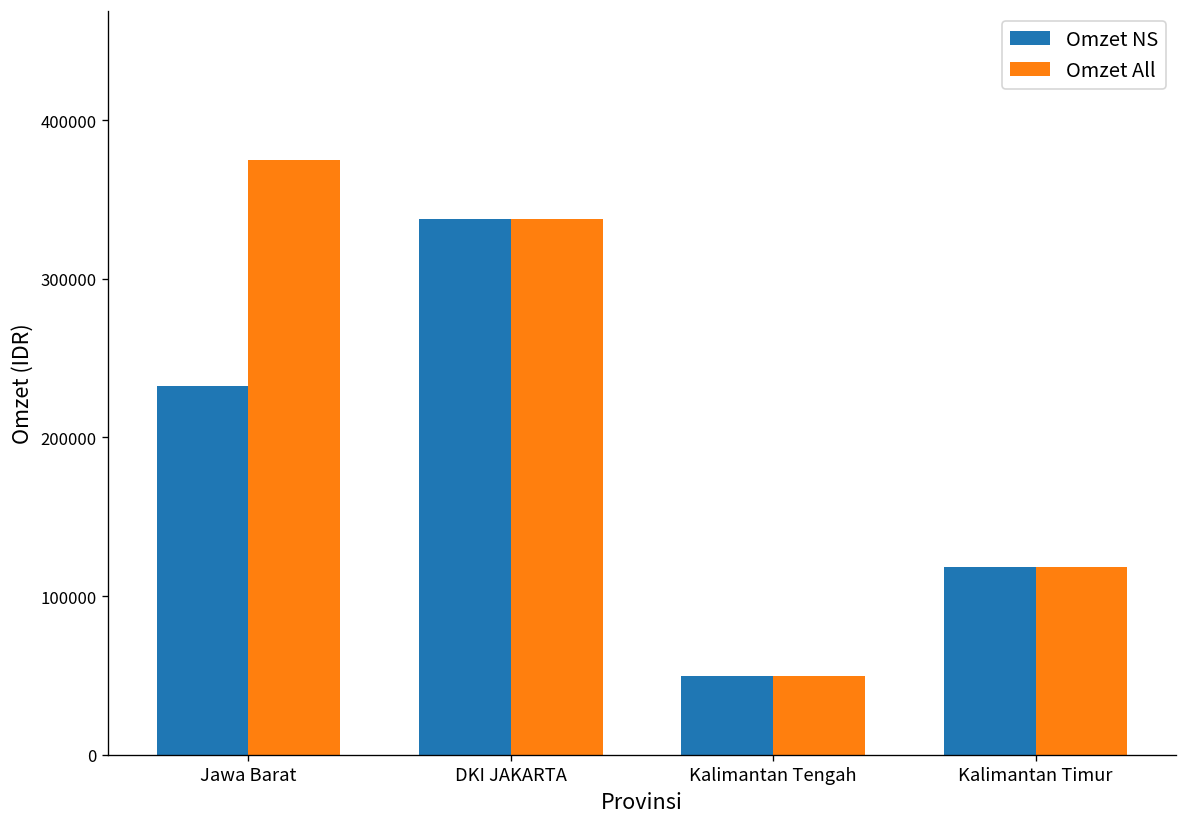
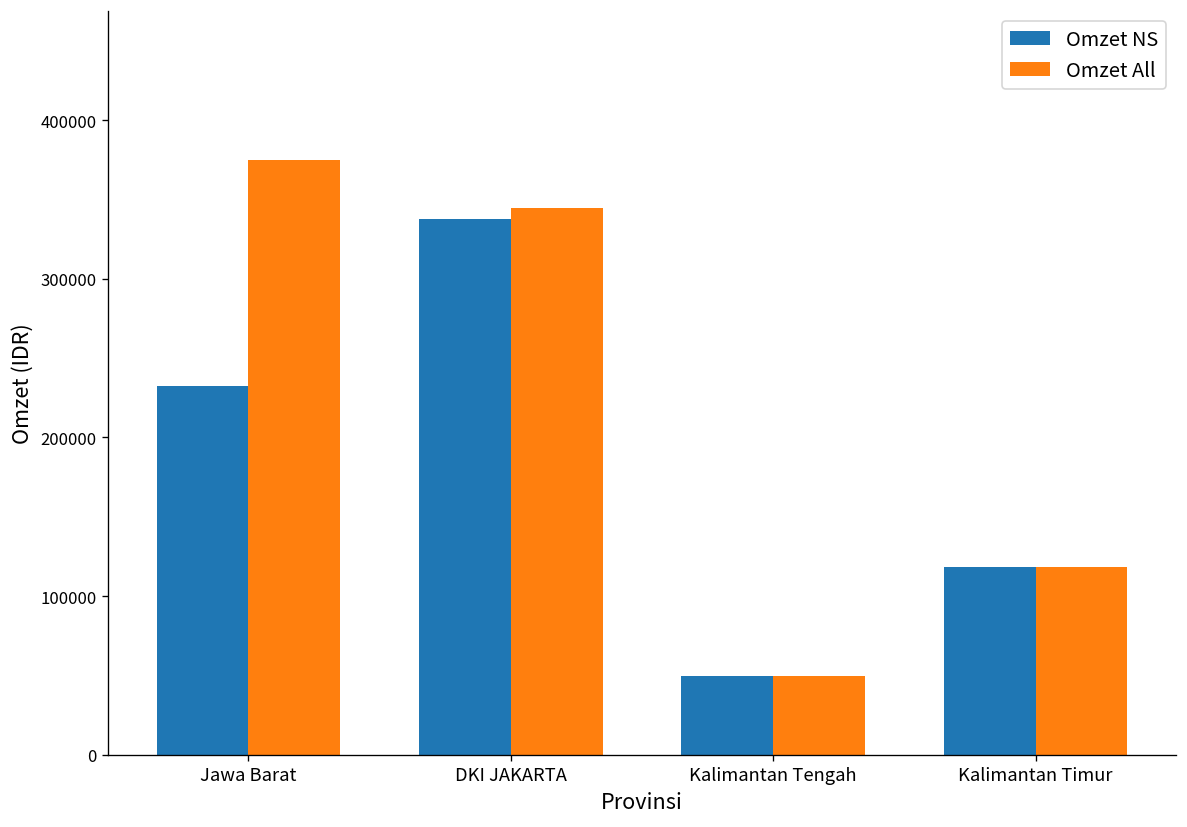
Omzet All, DKI JAKARTA: 338000 -> 344000
